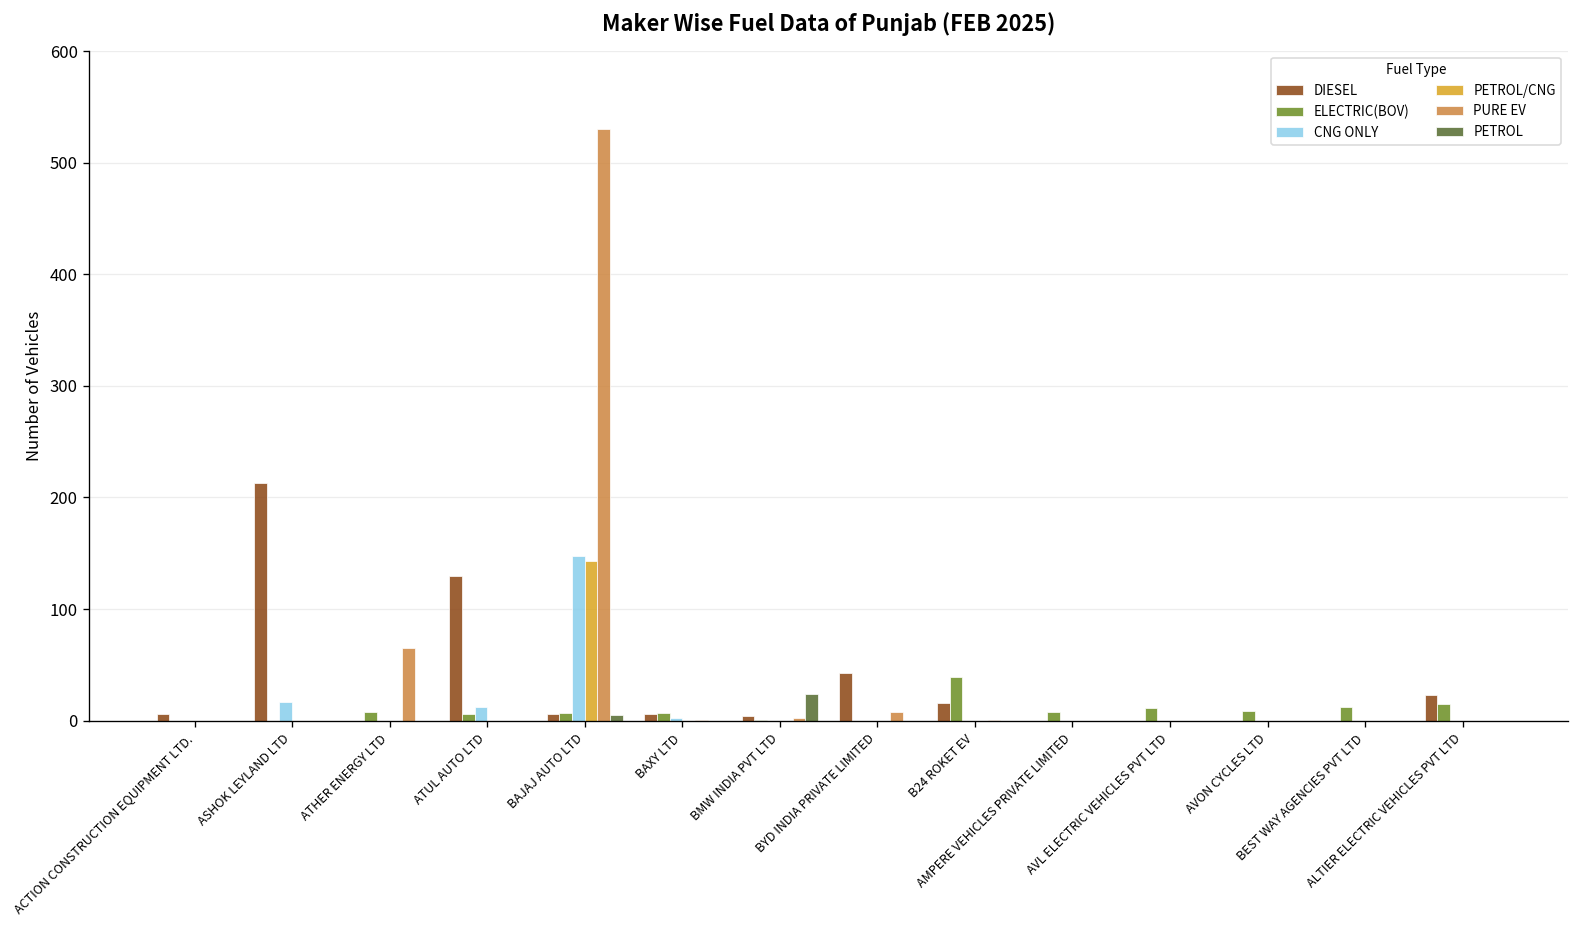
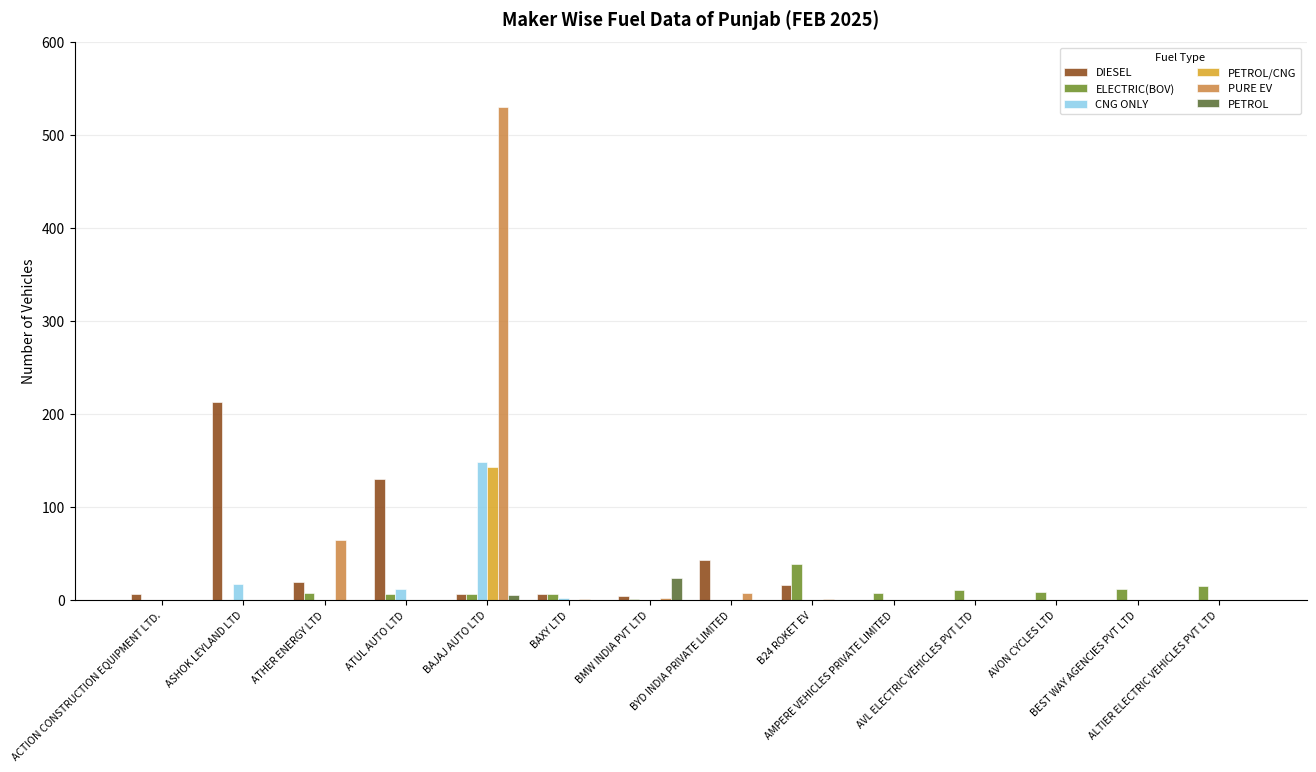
DIESEL, ATHER ENERGY LTD: 0 -> 20
DIESEL, ALTIER ELECTRIC VEHICLES PVT LTD: 20 -> 0
